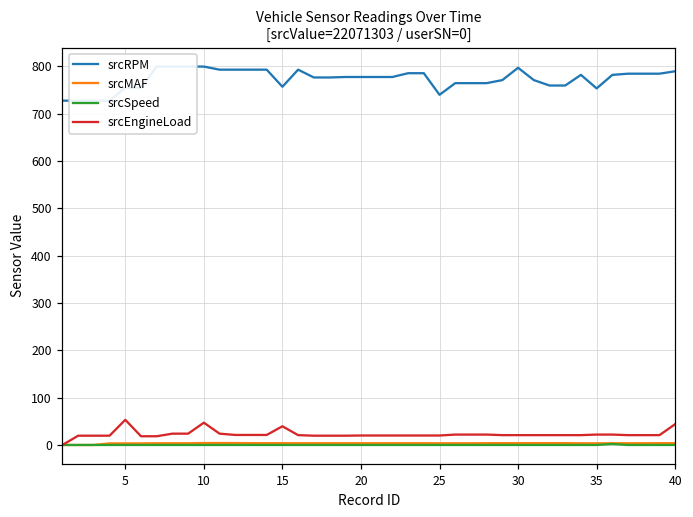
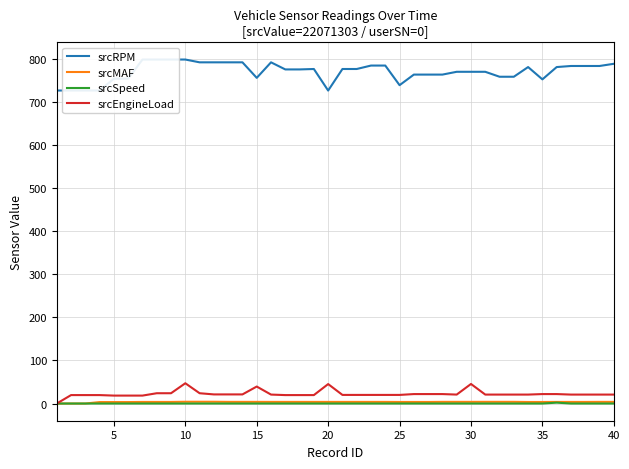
srcEngineLoad, 5: 50 -> 20
srcRPM, 20: 780 -> 730
srcEngineLoad, 20: 20 -> 50
srcRPM, 30: 800 -> 770
srcEngineLoad, 30: 20 -> 50
srcEngineLoad, 40: 40 -> 20
